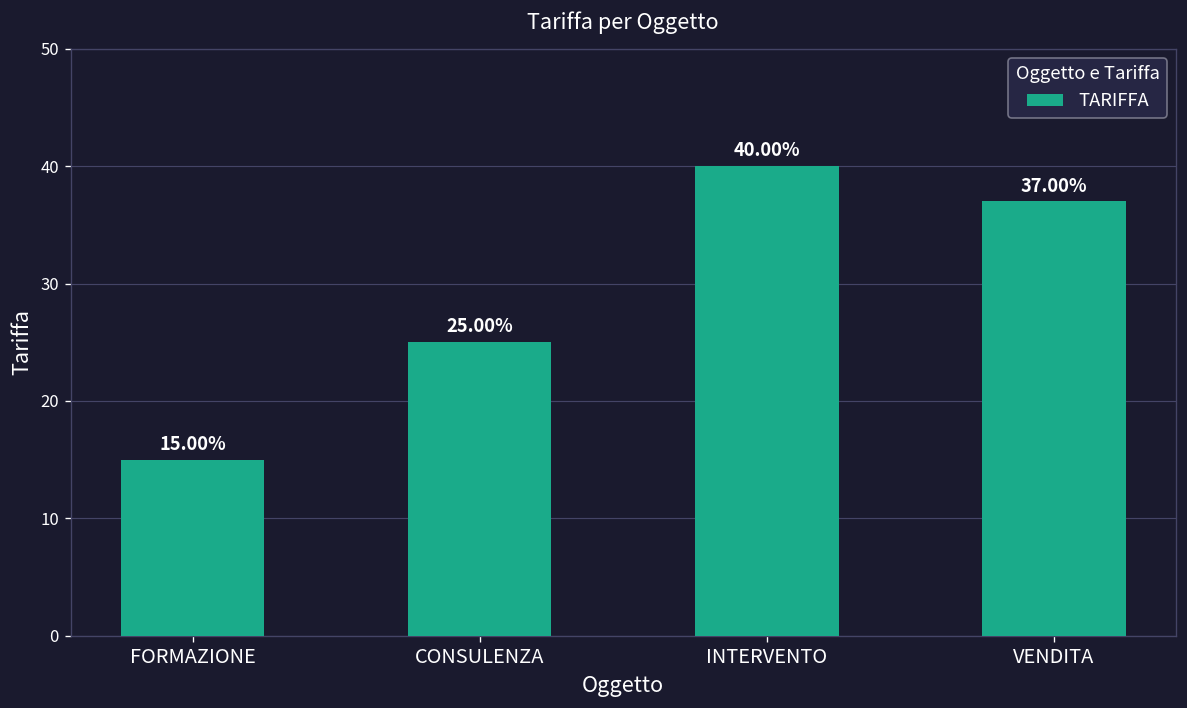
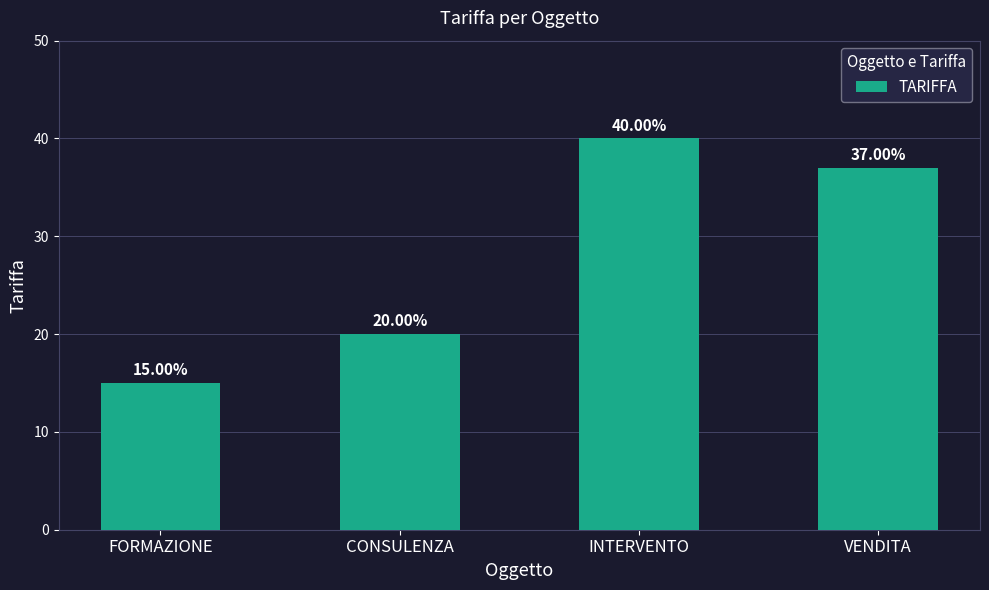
CONSULENZA: 25.00% -> 20.00%
